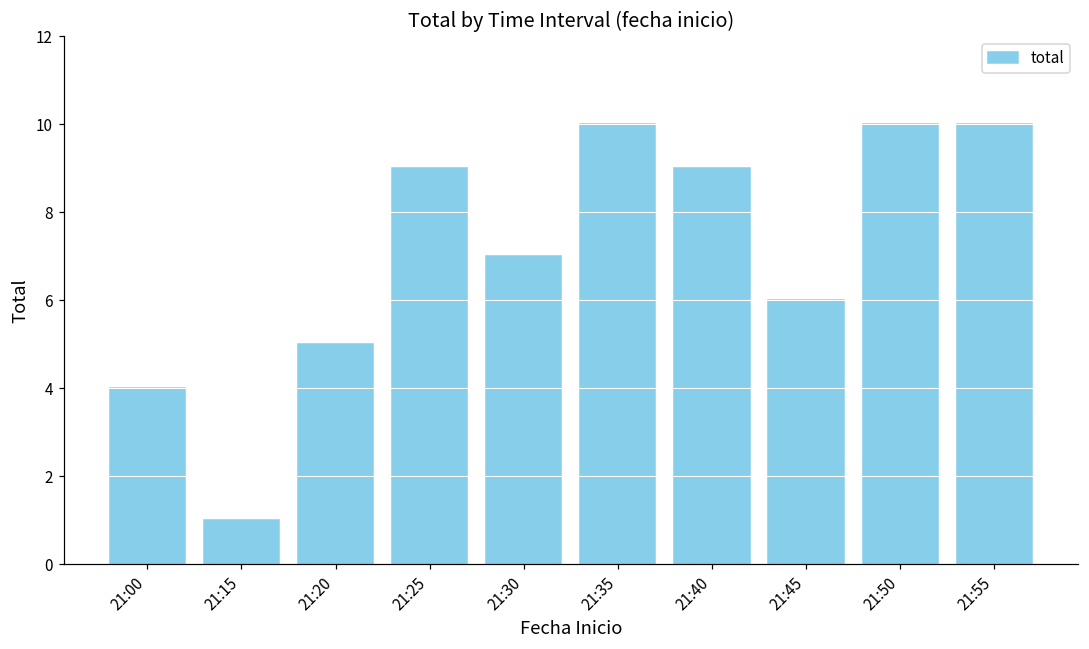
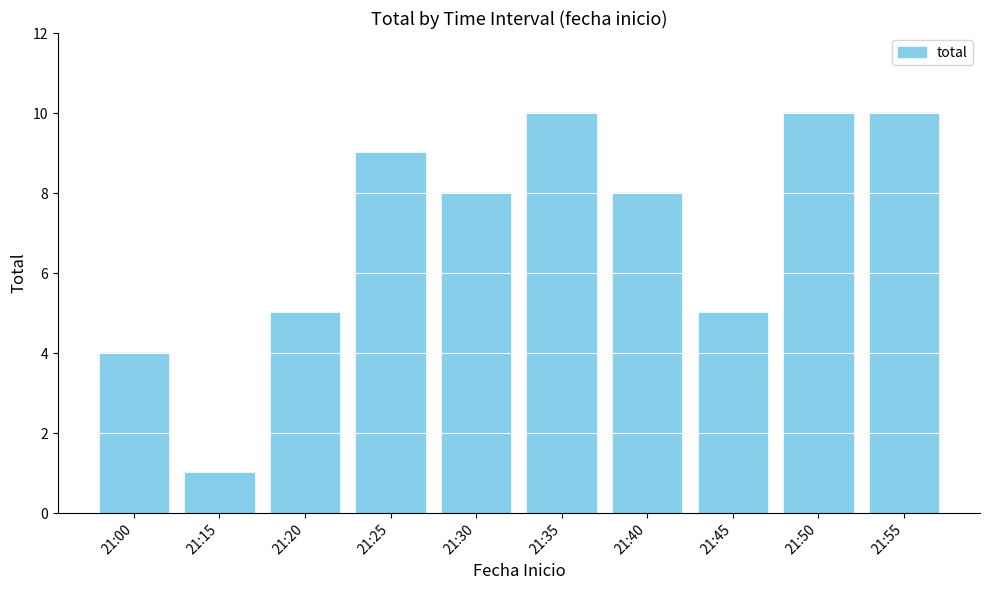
21:30: 7 -> 8
21:40: 9 -> 8
21:45: 6 -> 5
